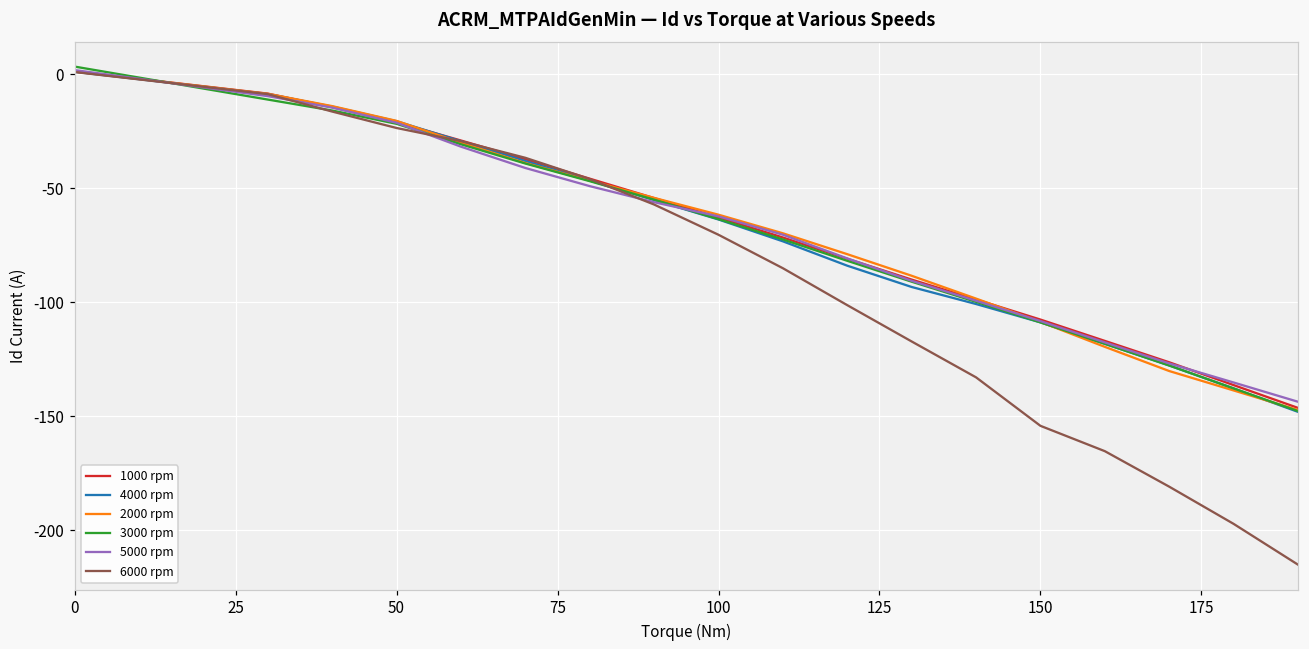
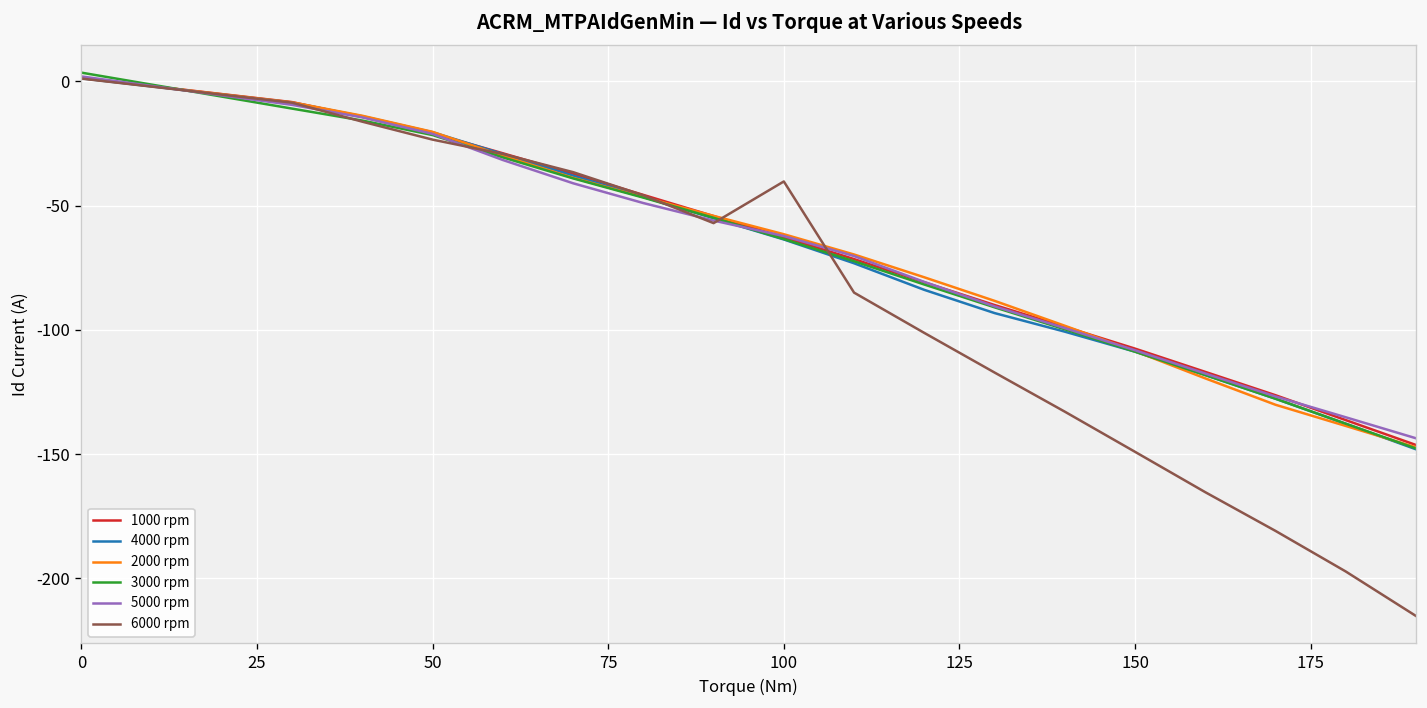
6000 rpm, 100: -70 -> -40
6000 rpm, 150: -154 -> -149
